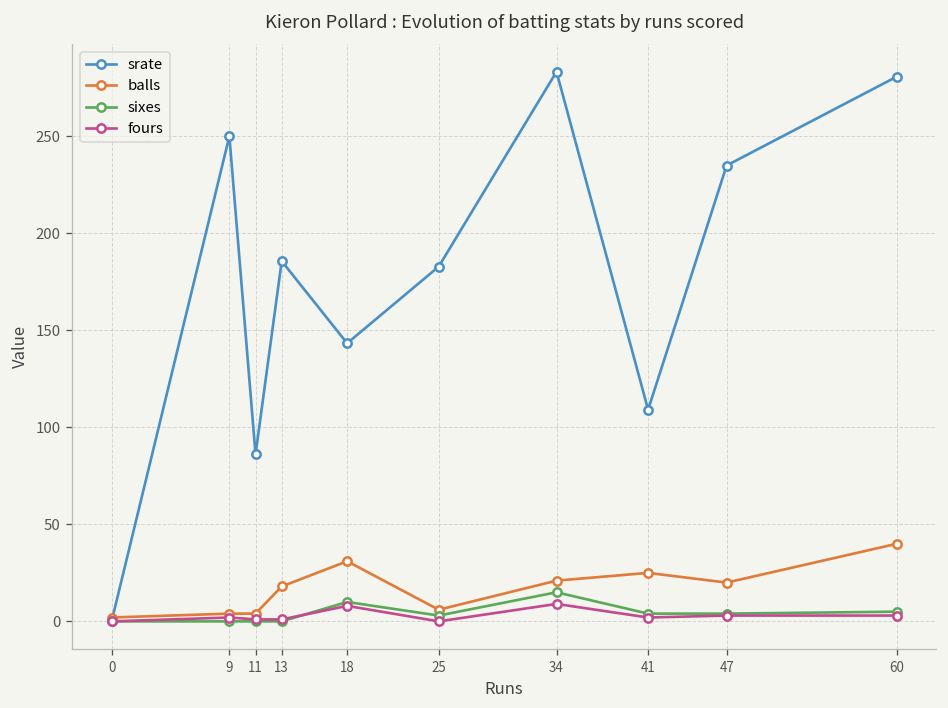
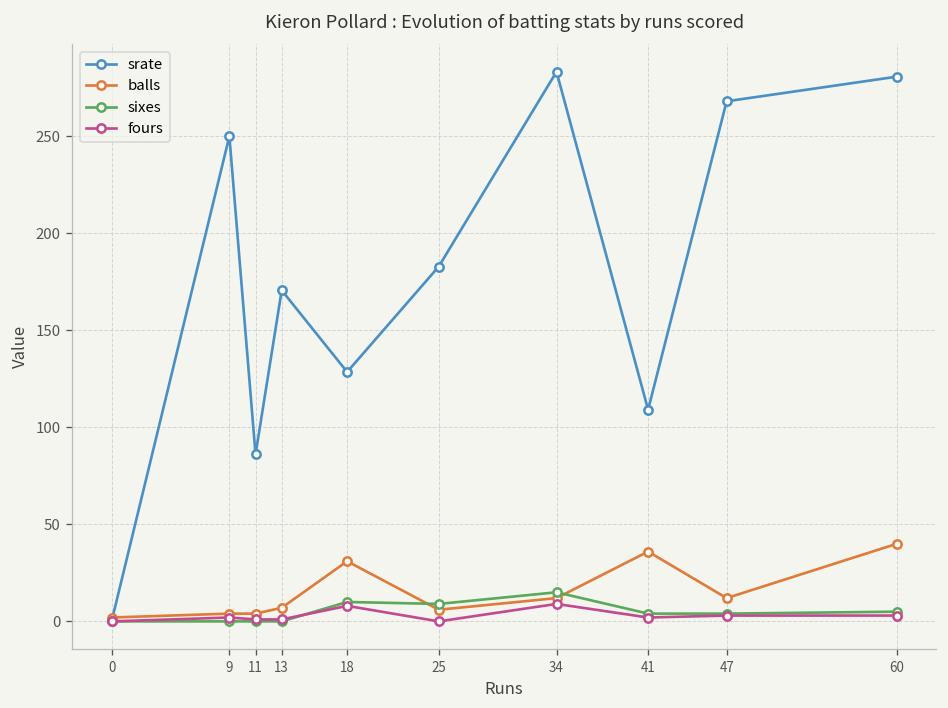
srate, 13: 186 -> 171
balls, 13: 18 -> 7
srate, 18: 143 -> 129
sixes, 25: 3 -> 9
balls, 34: 21 -> 12
balls, 41: 25 -> 36
srate, 47: 235 -> 268
balls, 47: 20 -> 12
